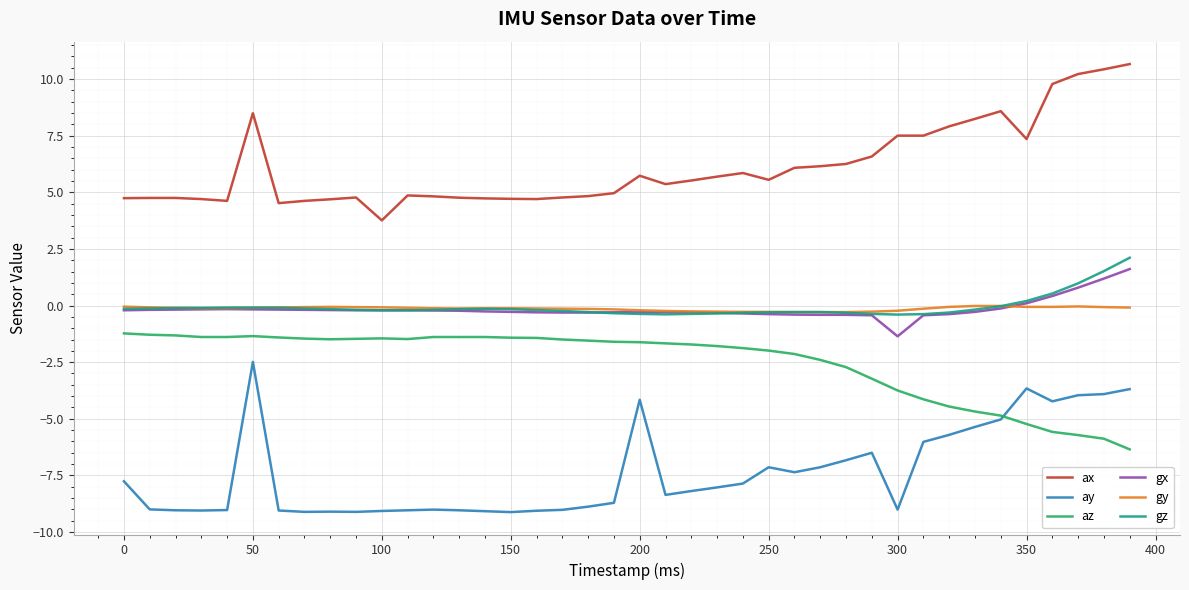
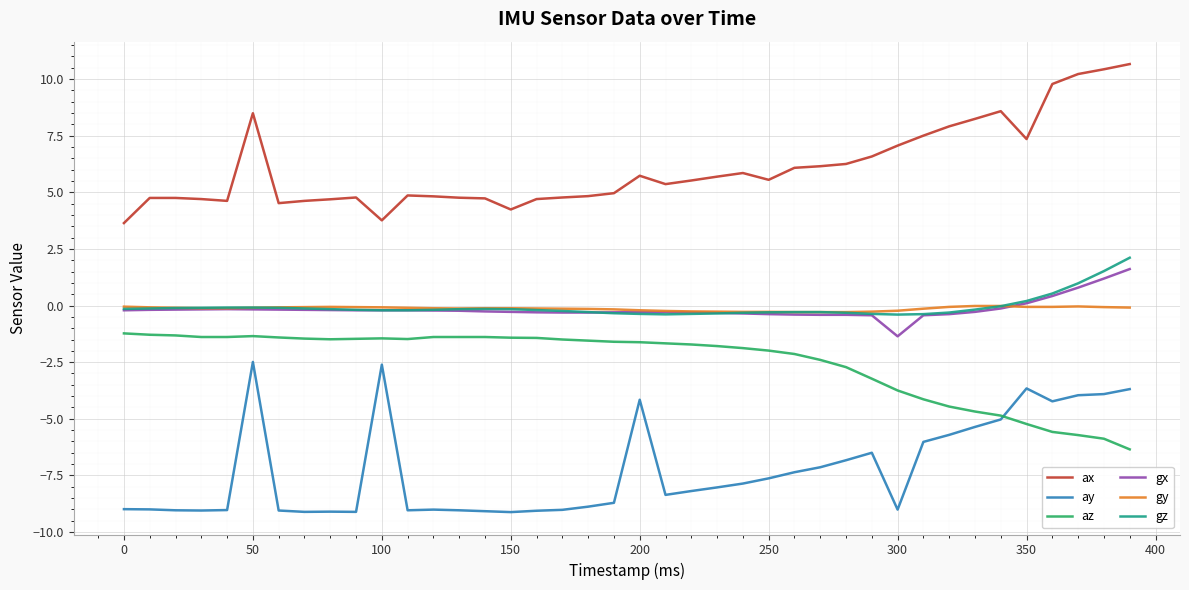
ax, 0: 4.7 -> 3.6
ay, 0: -7.8 -> -9.0
ay, 100: -9.1 -> -2.6
ax, 150: 4.7 -> 4.2
ay, 250: -7.1 -> -7.6
ax, 300: 7.5 -> 7.1
